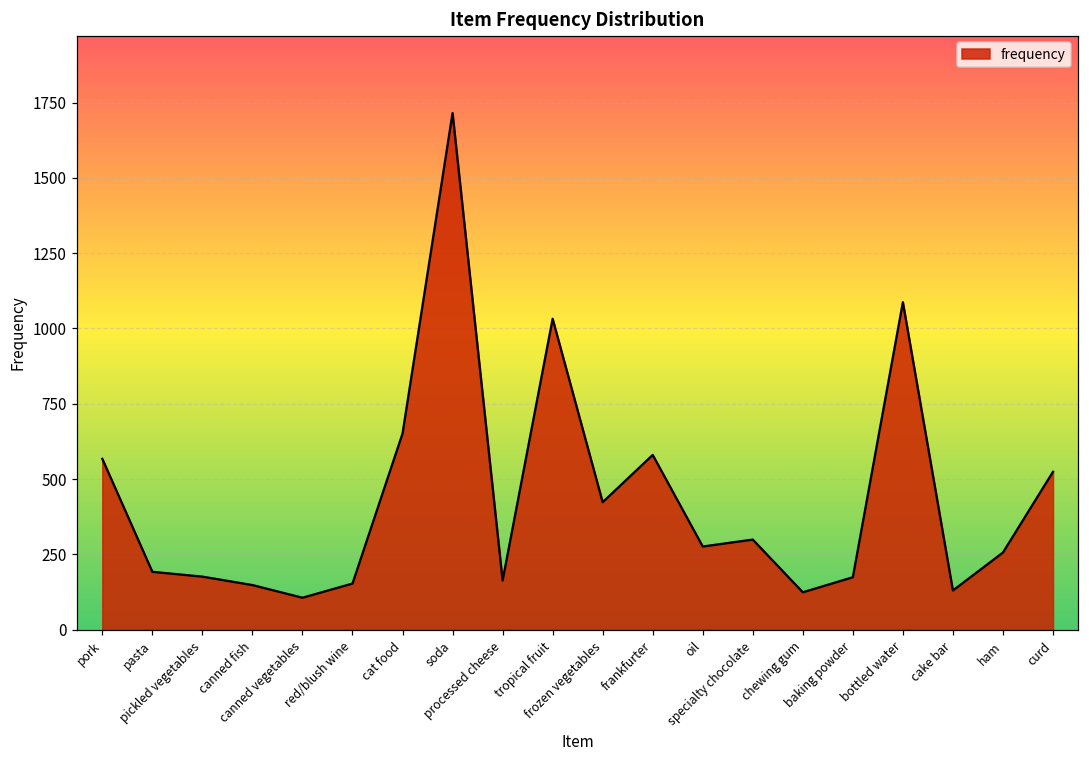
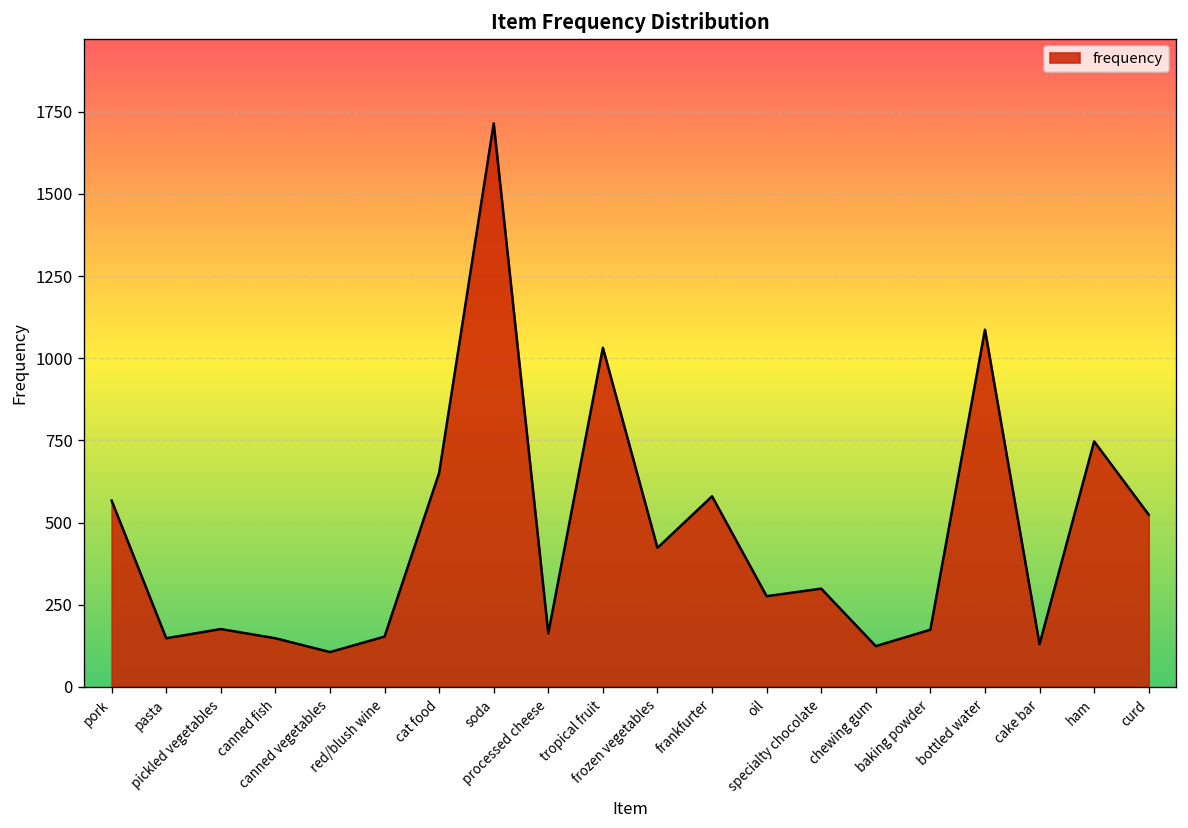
pasta: 190 -> 150
ham: 260 -> 750
